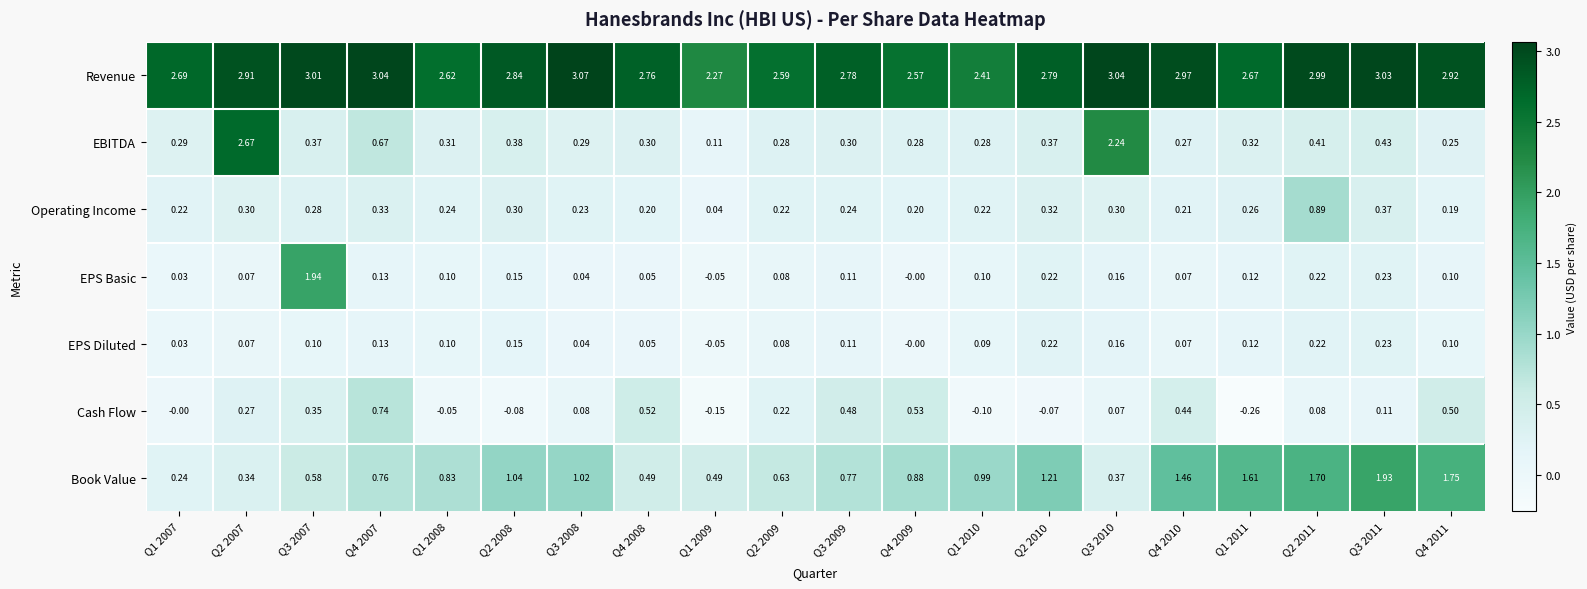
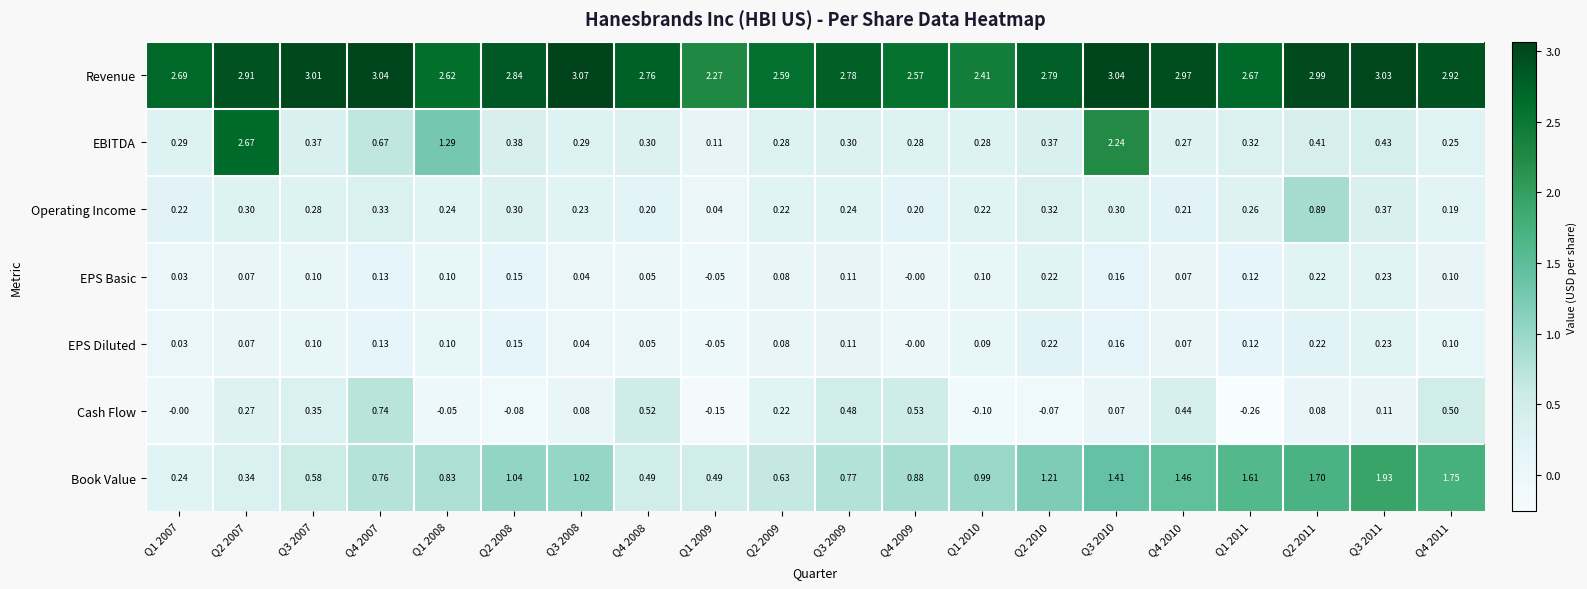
EBITDA, Q1 2008: 0.31 -> 1.29
EPS Basic, Q3 2007: 1.94 -> 0.10
Book Value, Q3 2010: 0.37 -> 1.41
